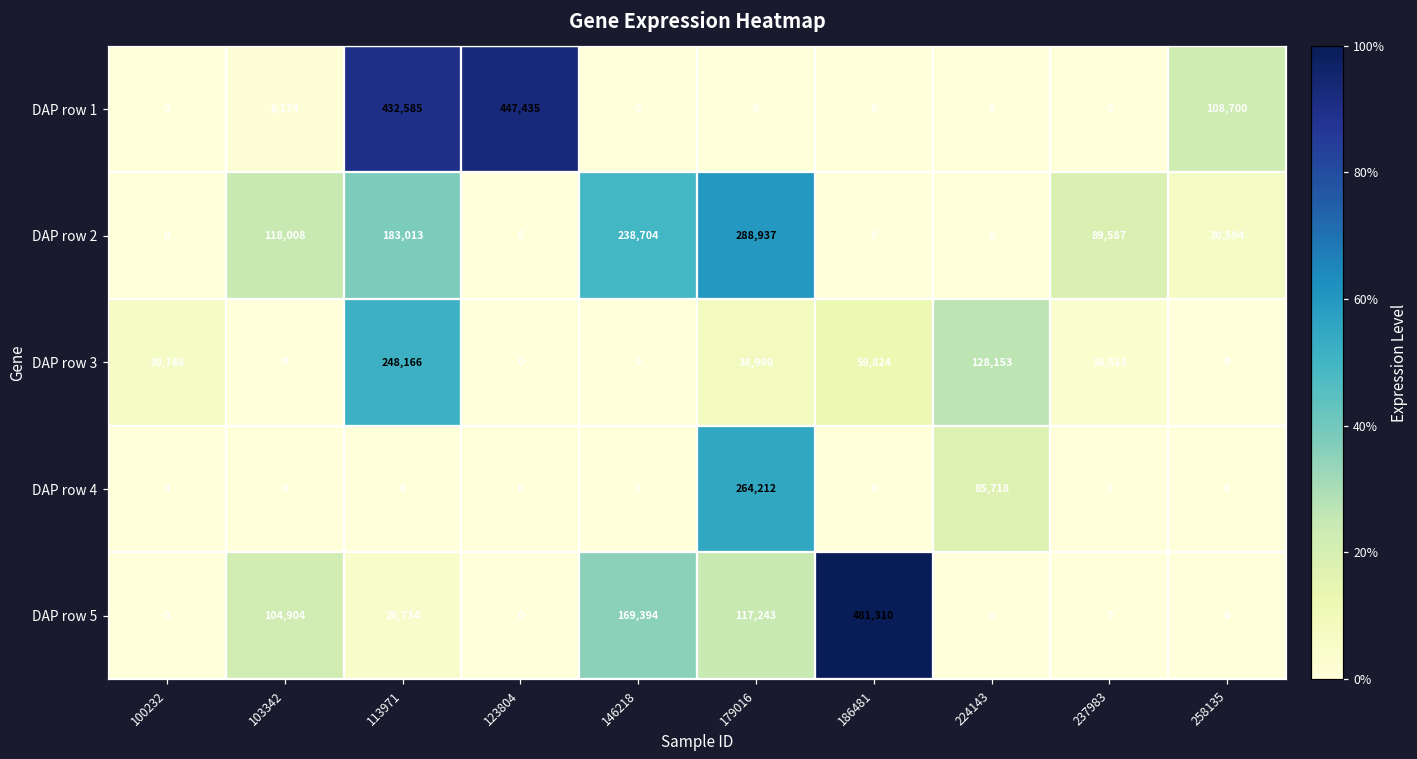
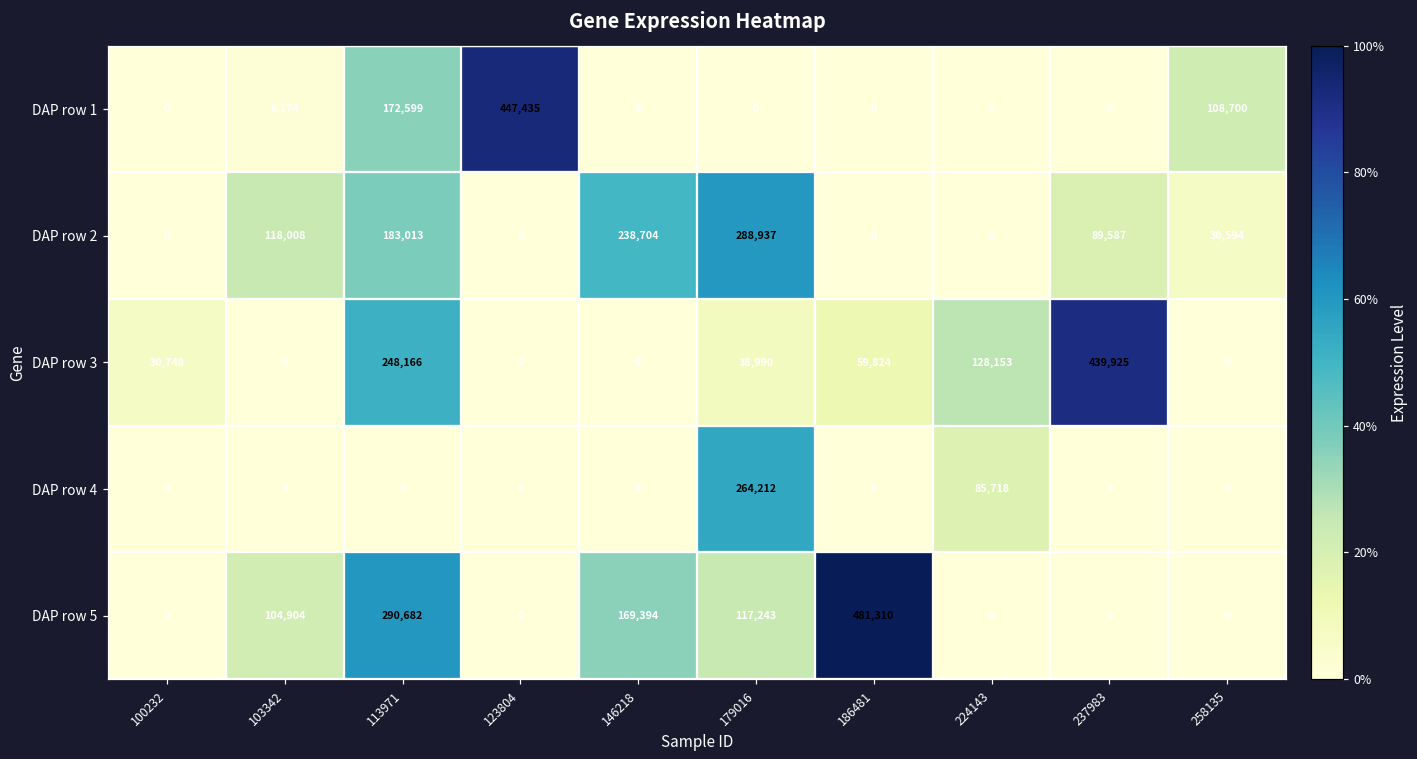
DAP row 1, 113971: 432,585 -> 172,599
DAP row 3, 237983: 16,513 -> 439,925
DAP row 5, 113971: 20,734 -> 290,682
